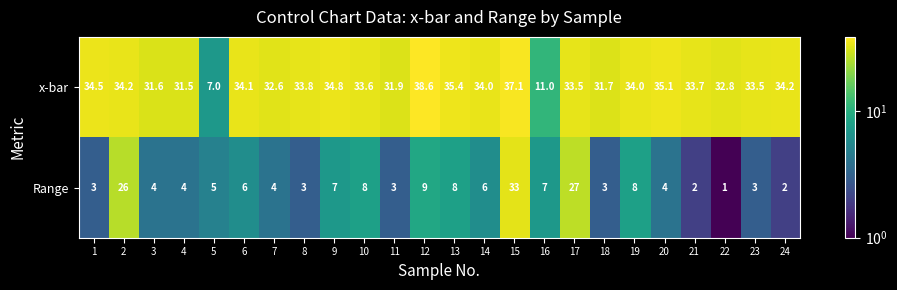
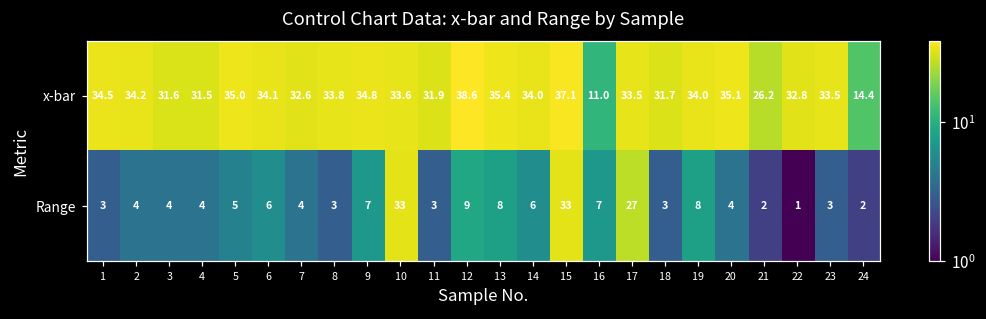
x-bar, 5: 7.0 -> 35.0
x-bar, 21: 33.7 -> 26.2
x-bar, 24: 34.2 -> 14.4
Range, 2: 26 -> 4
Range, 10: 8 -> 33
